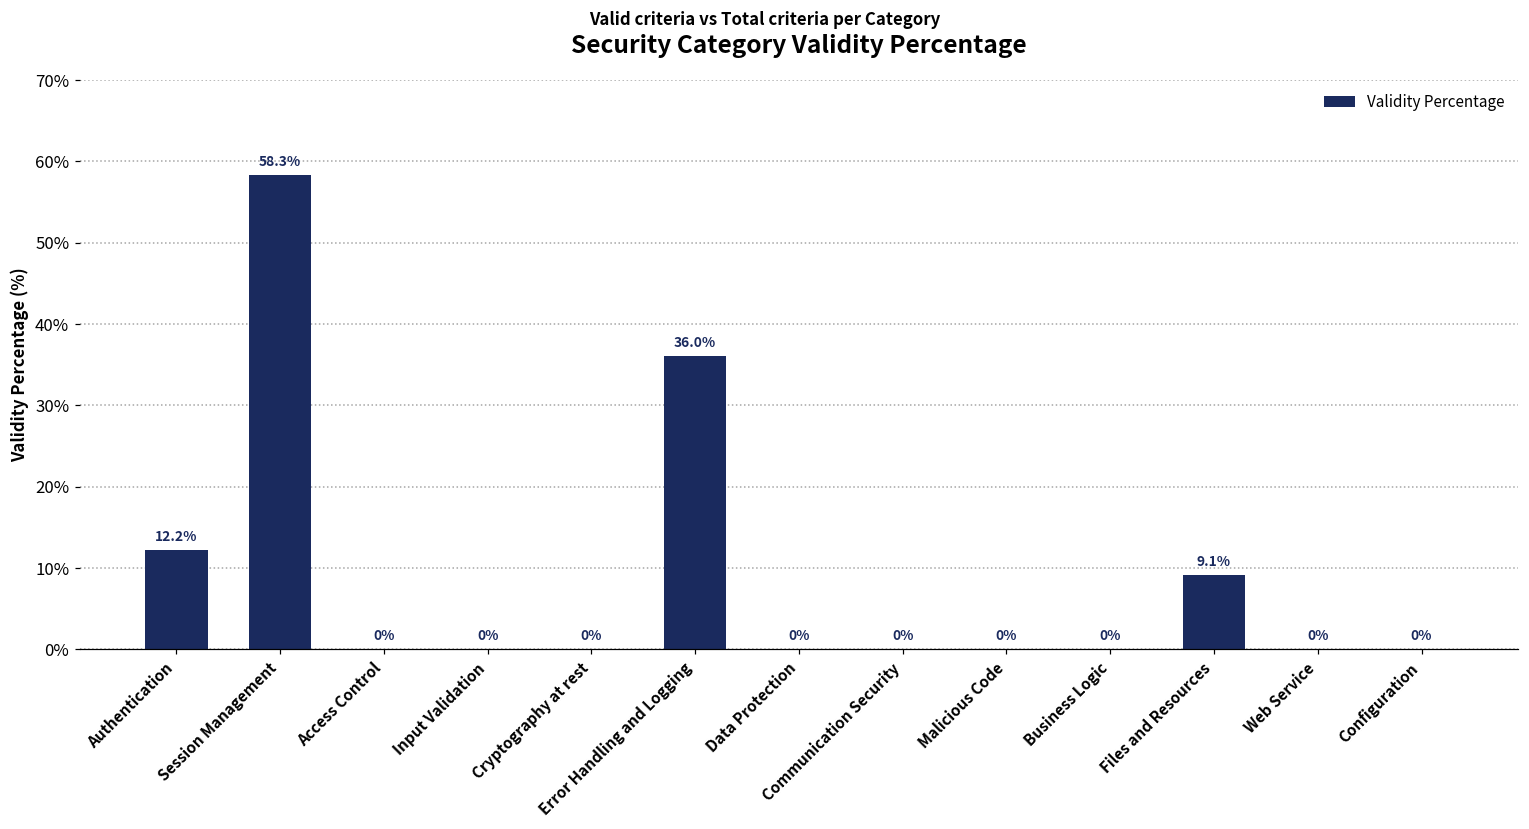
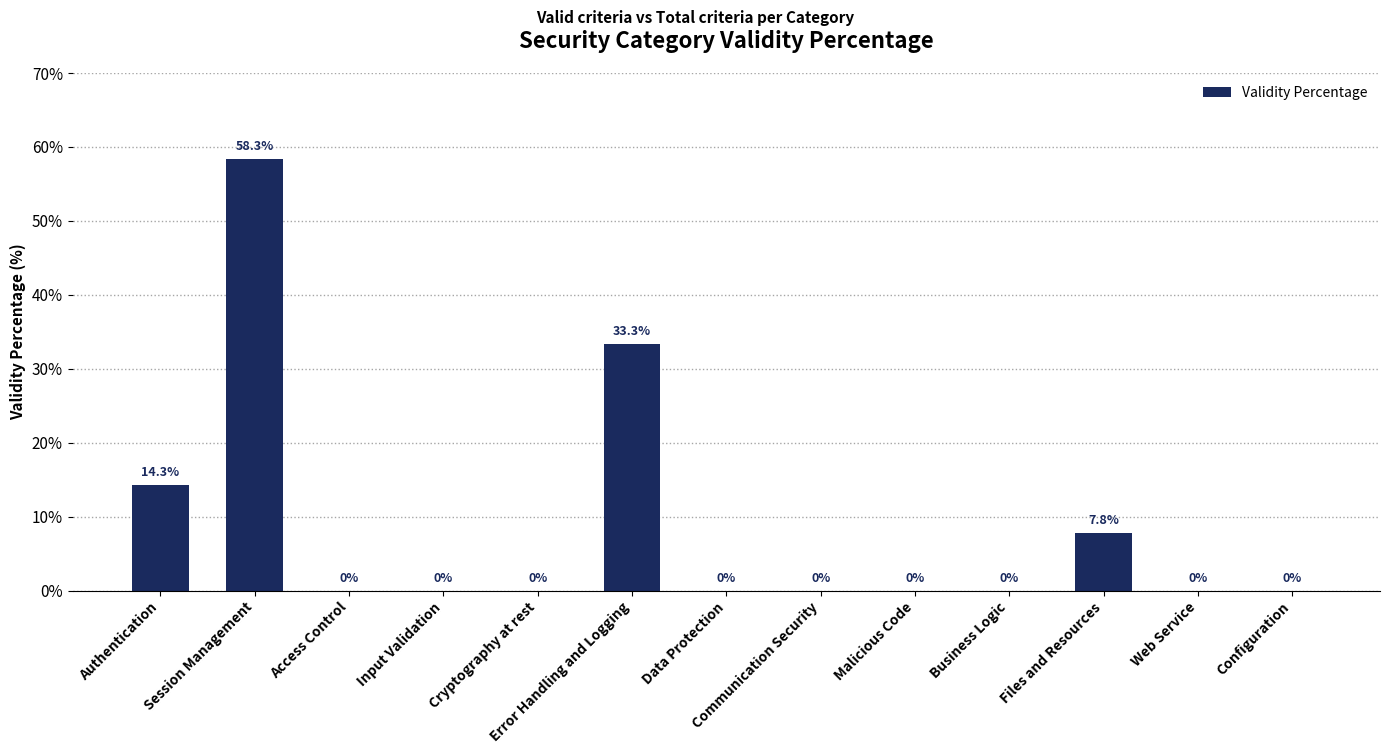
Authentication: 12.2% -> 14.3%
Error Handling and Logging: 36.0% -> 33.3%
Files and Resources: 9.1% -> 7.8%
